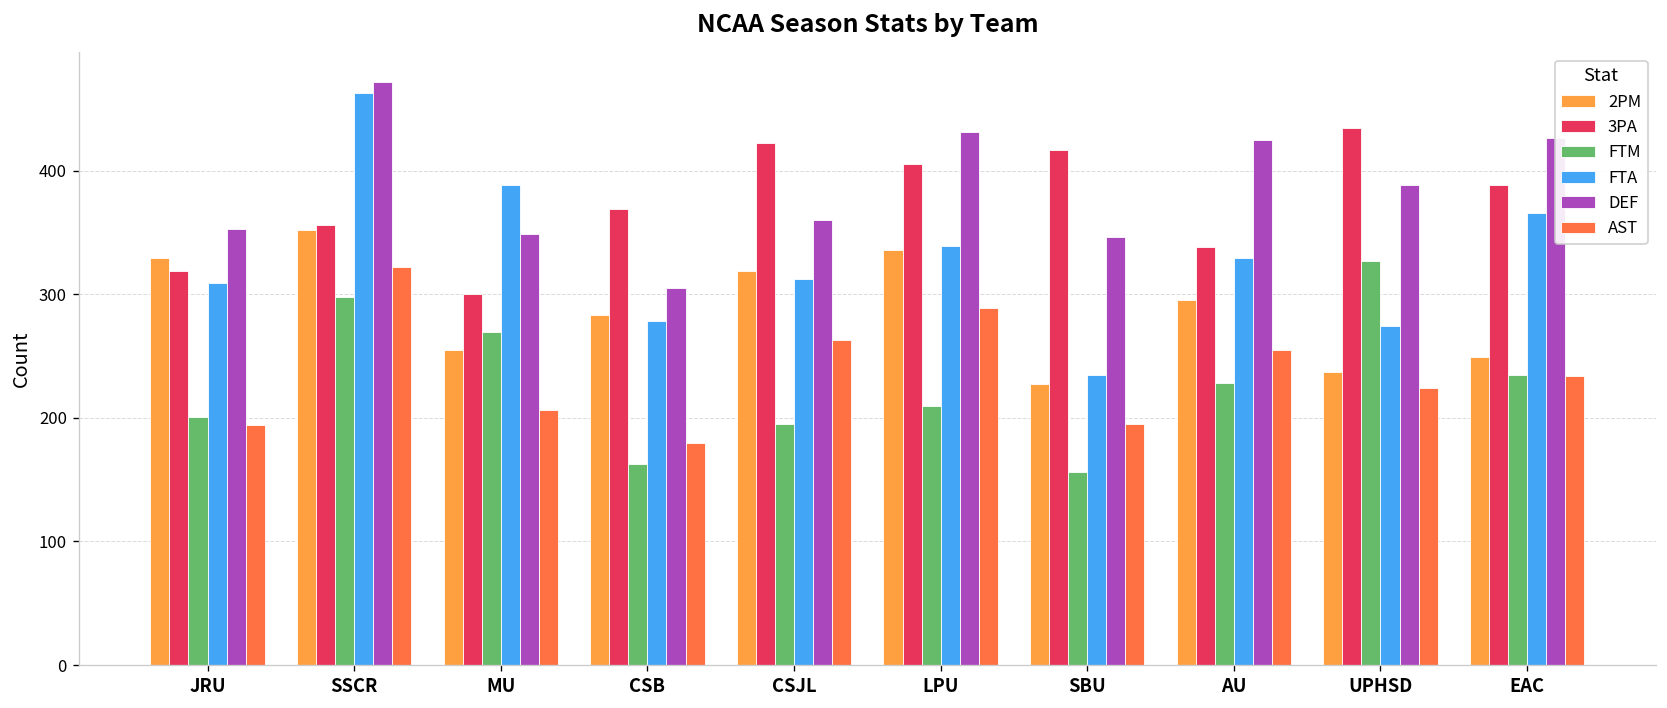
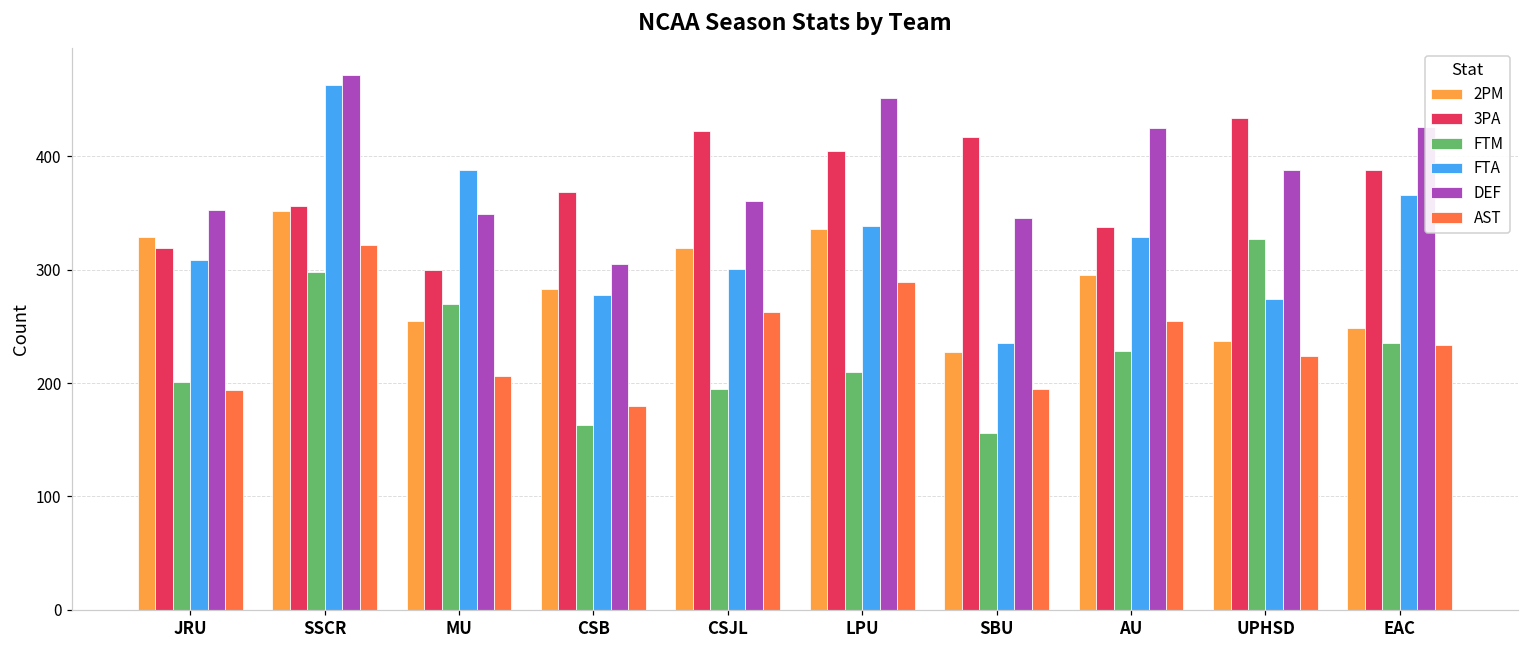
FTA, CSJL: 313 -> 301
DEF, LPU: 431 -> 451
